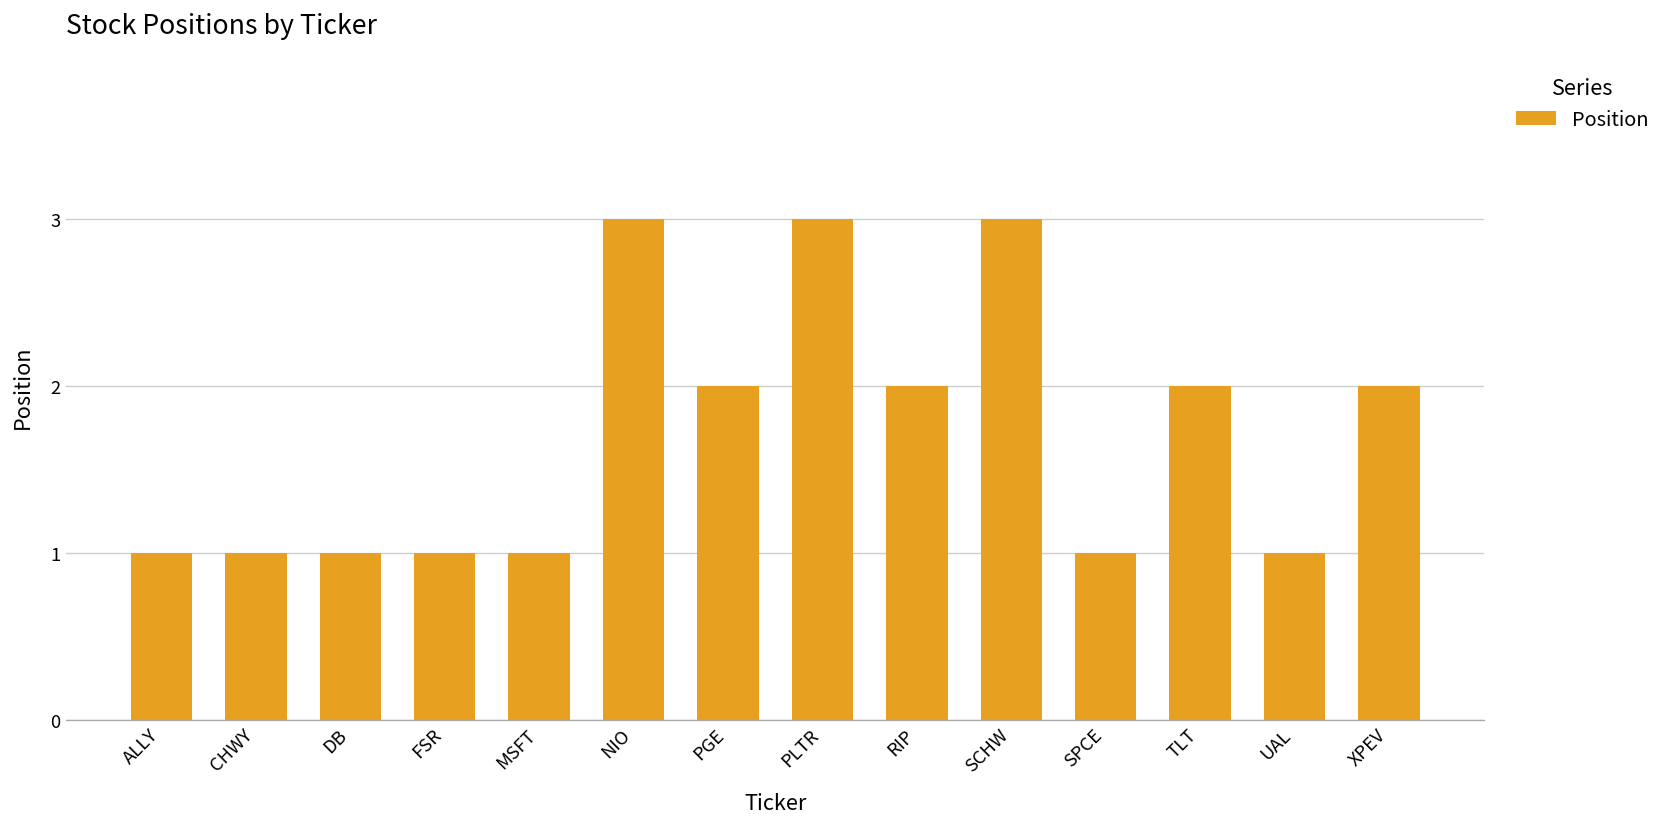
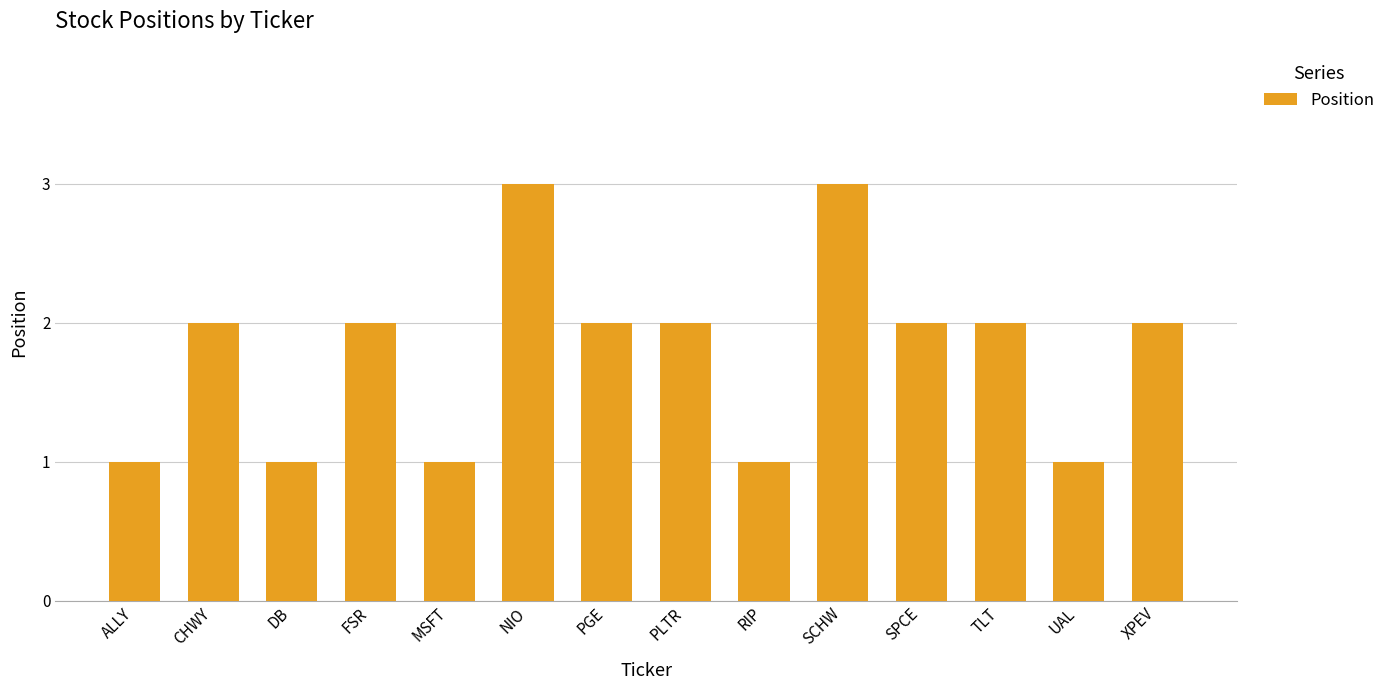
CHWY: 1 -> 2
FSR: 1 -> 2
PLTR: 3 -> 2
RIP: 2 -> 1
SPCE: 1 -> 2
